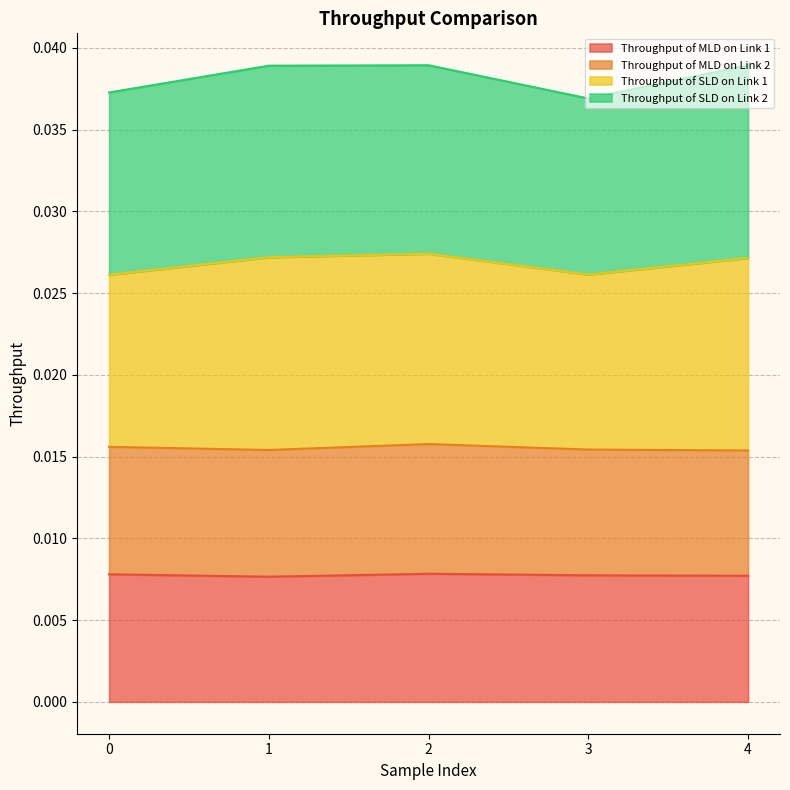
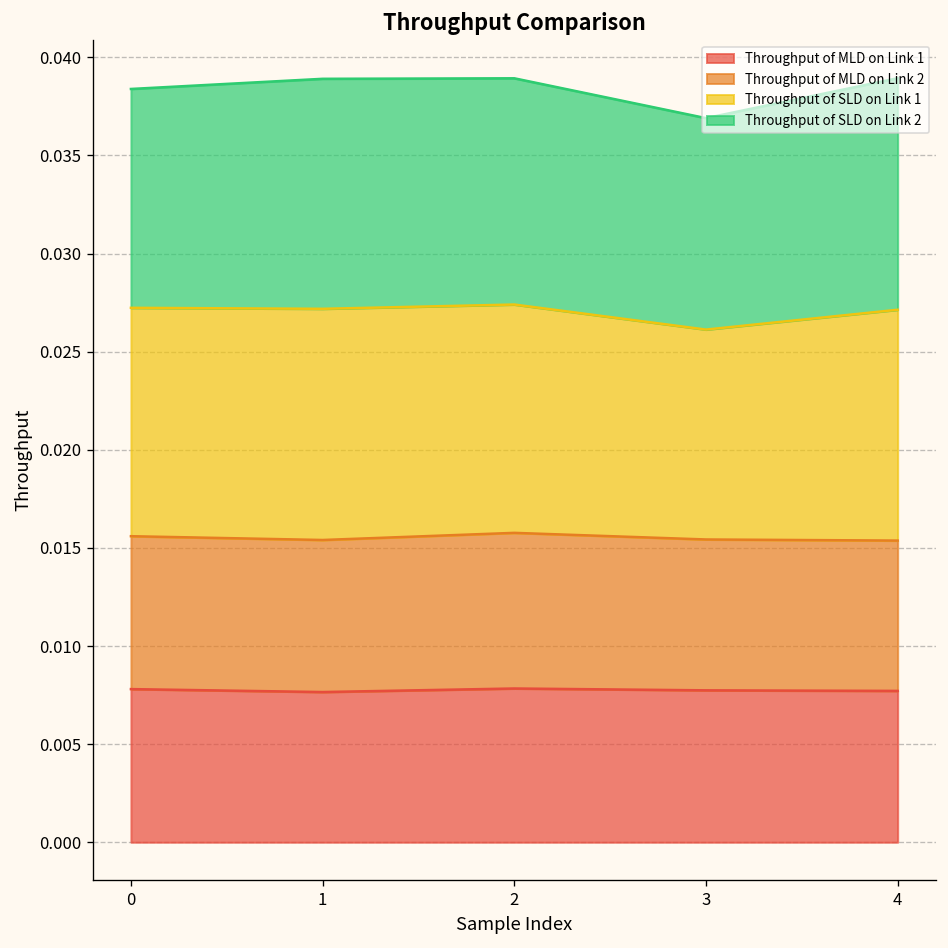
Throughput of SLD on Link 1, 0: 0.0105 -> 0.0116
